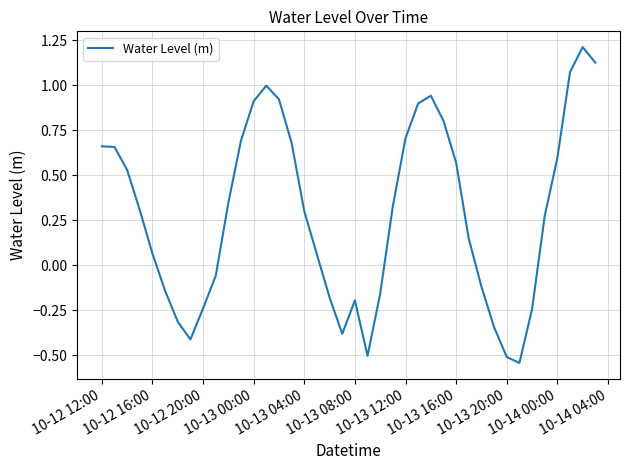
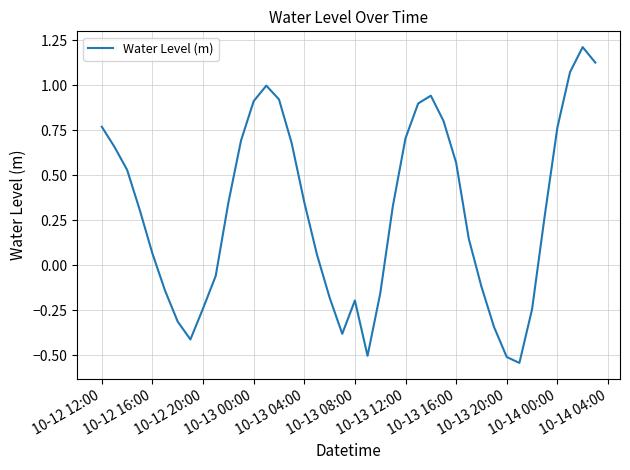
10-12 12:00: 0.66 -> 0.77
10-13 04:00: 0.30 -> 0.35
10-14 00:00: 0.60 -> 0.76
